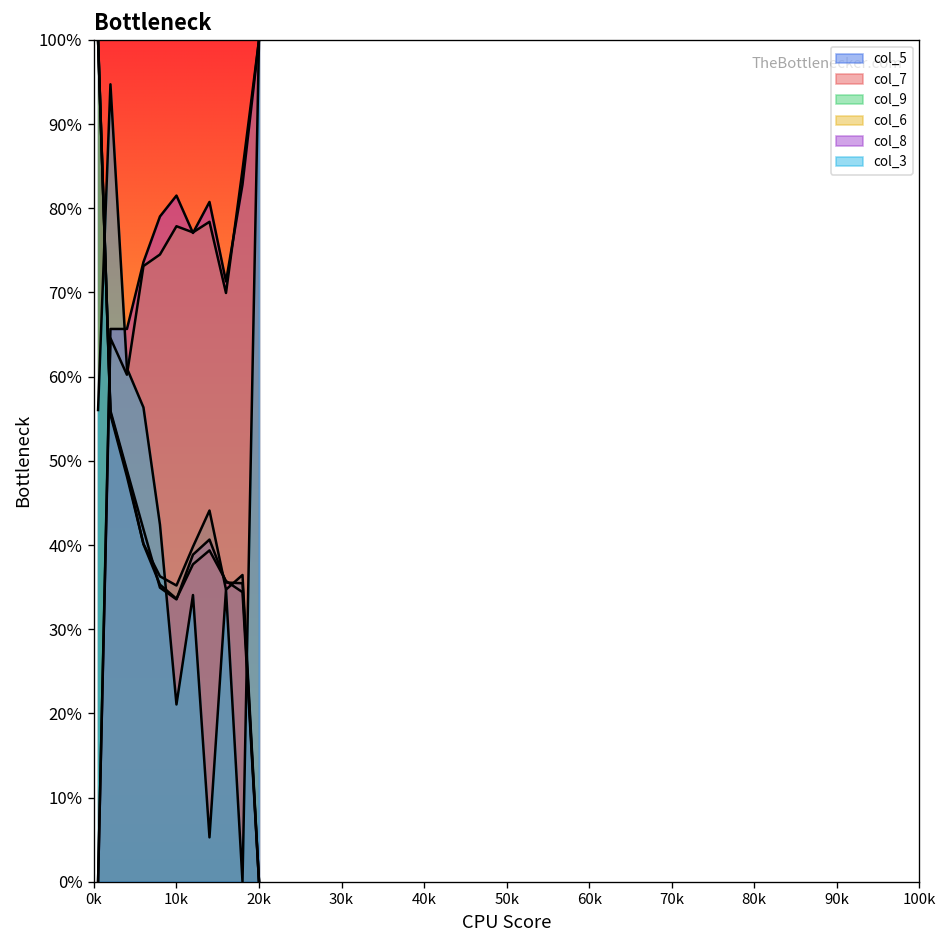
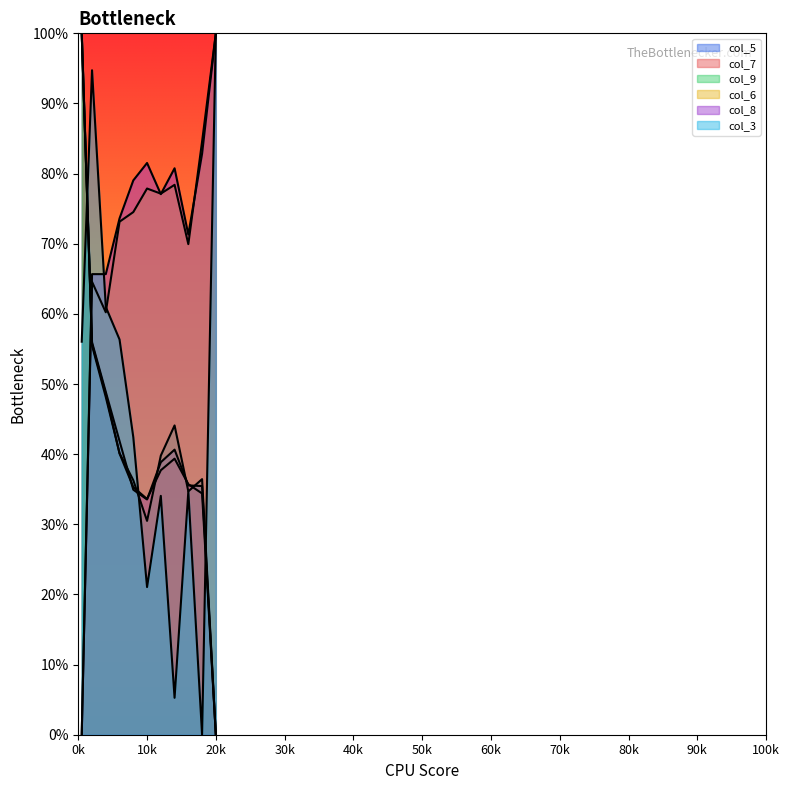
col_9, 10k: 35% -> 30%
